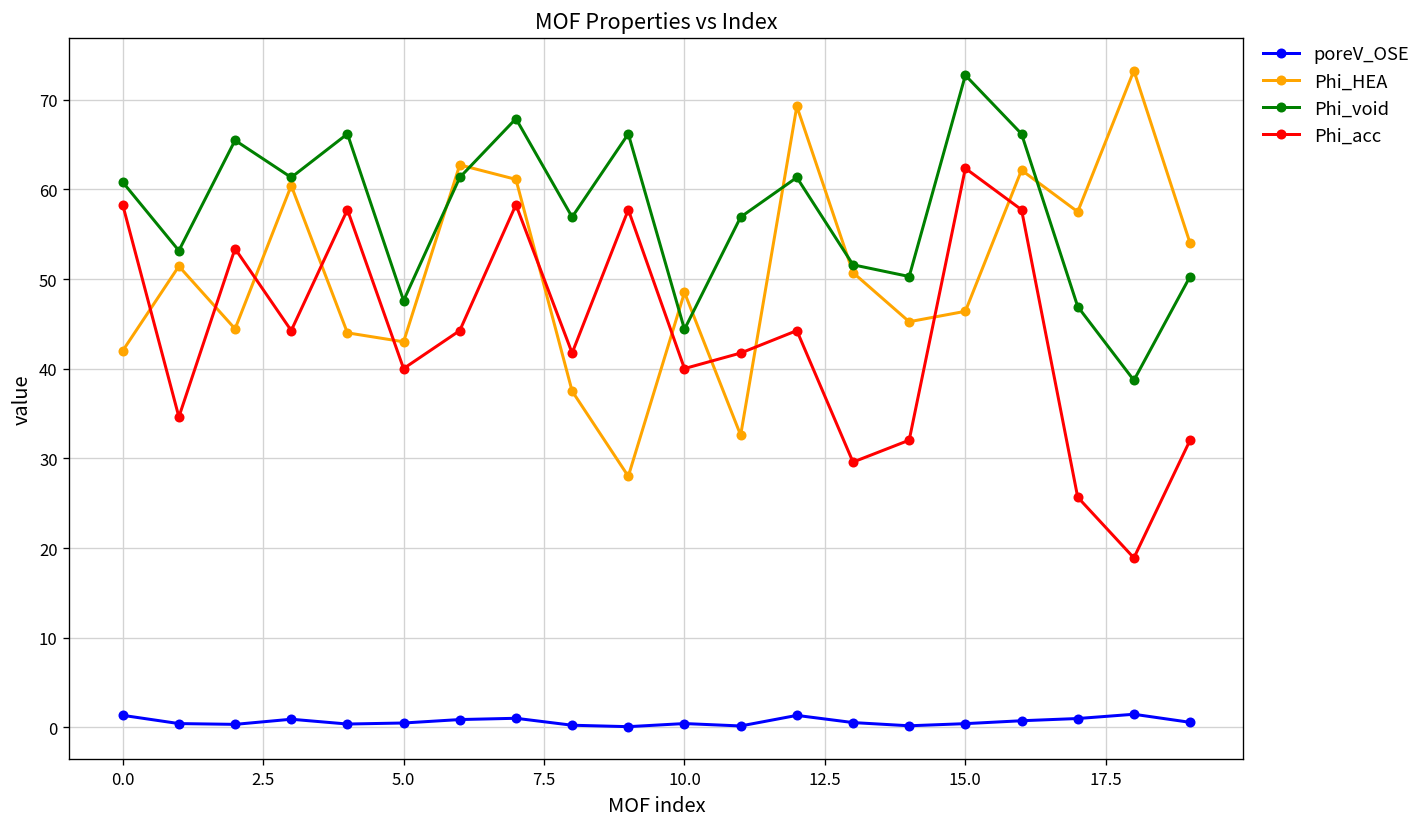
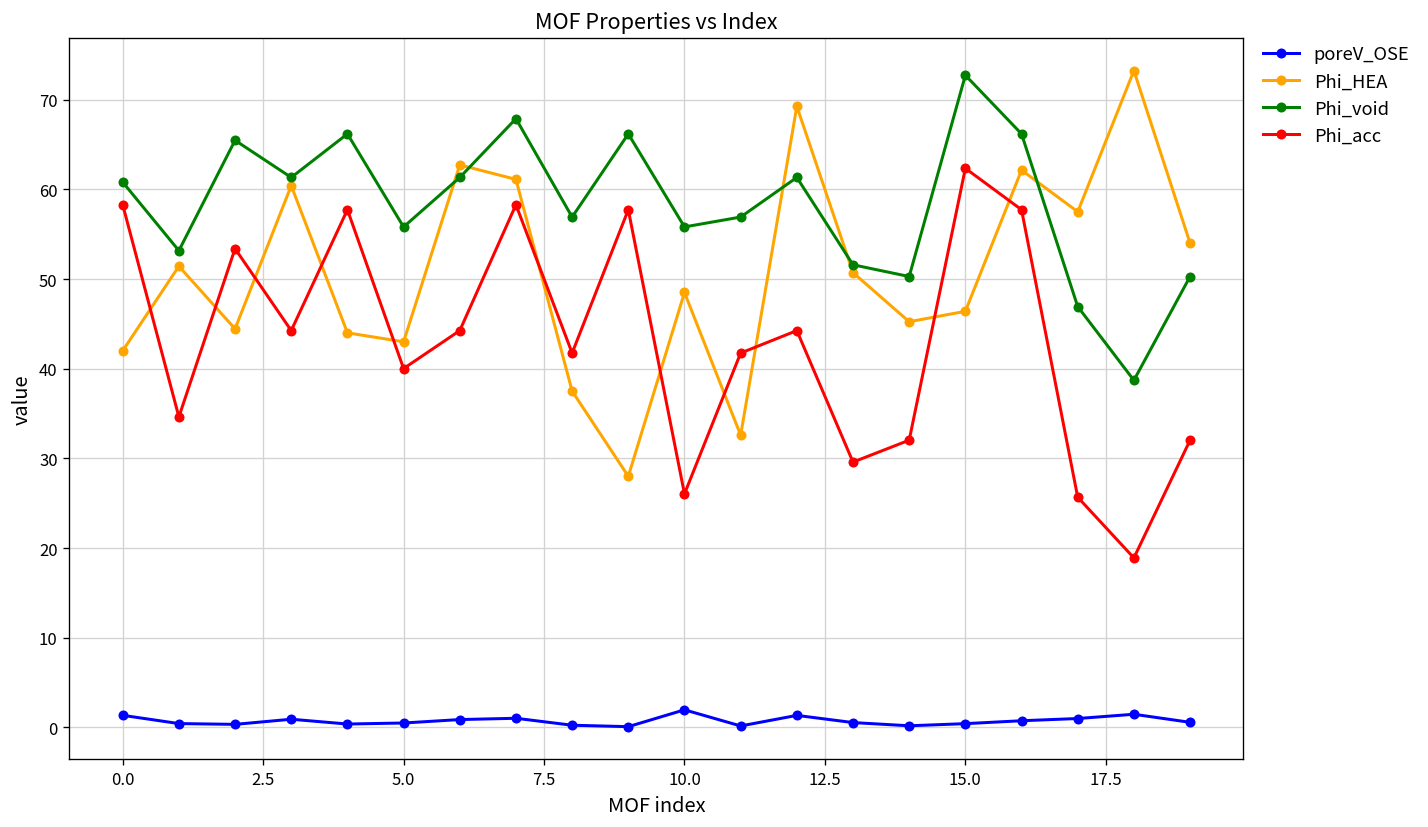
Phi_void, 5.0: 48 -> 56
poreV_OSE, 10.0: 0 -> 2
Phi_void, 10.0: 44 -> 56
Phi_acc, 10.0: 40 -> 26
